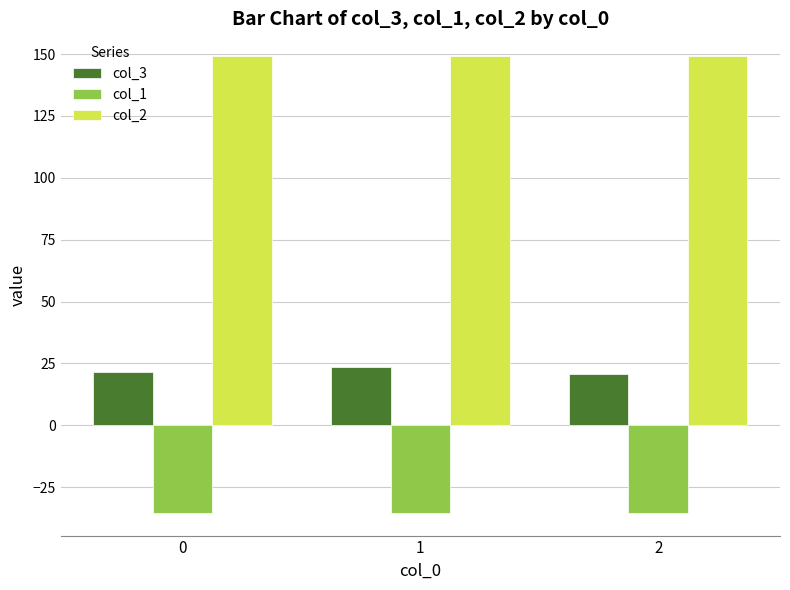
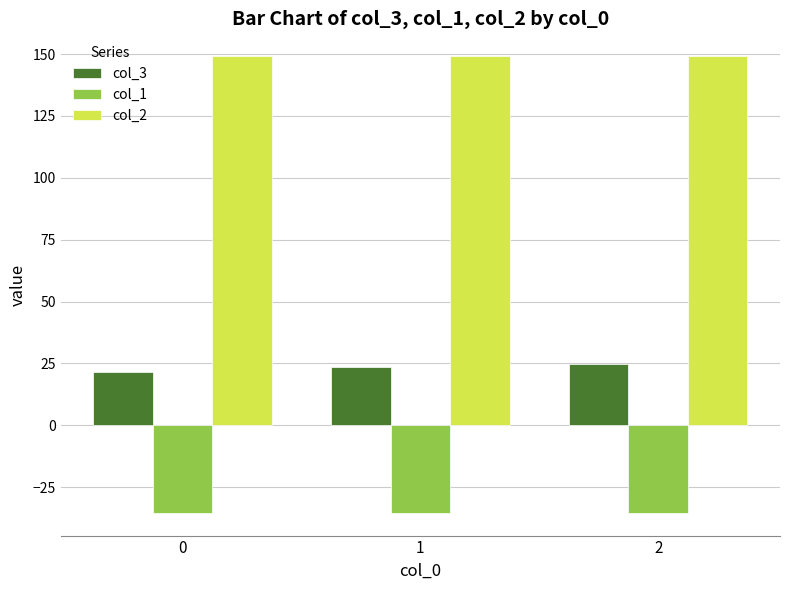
col_3, 2: 21 -> 25
